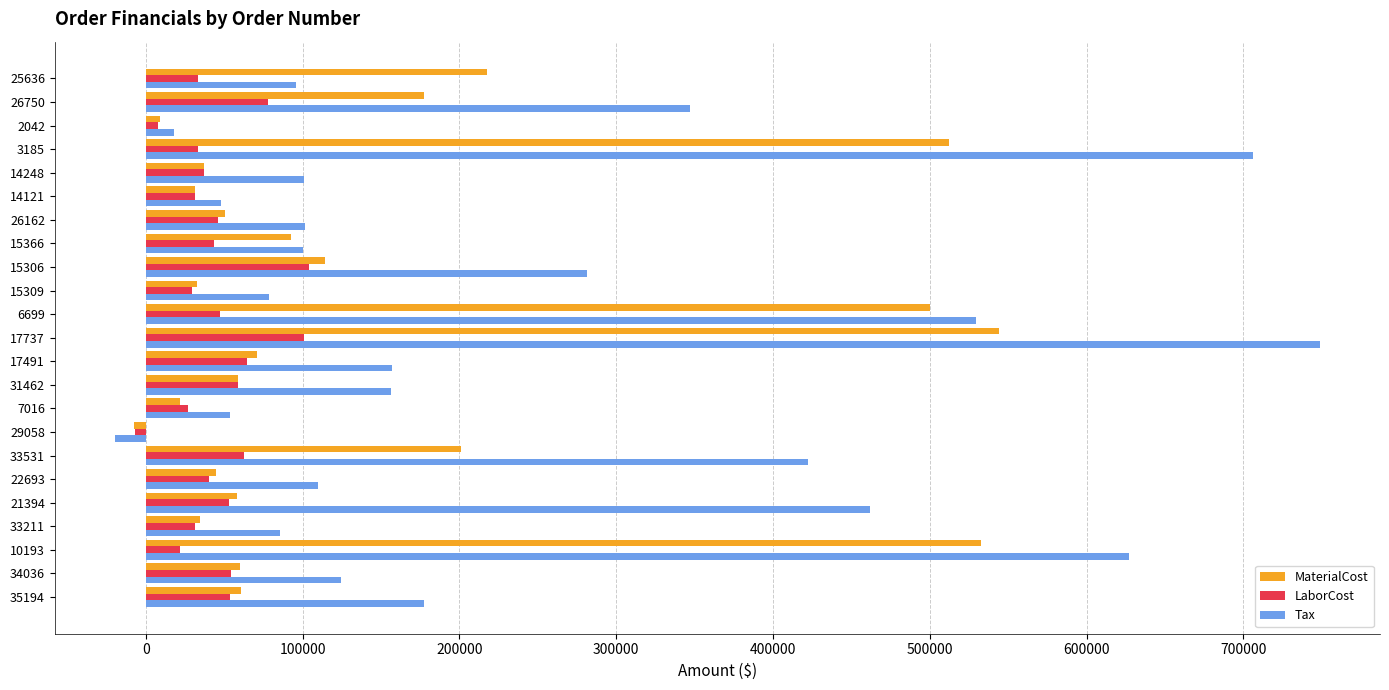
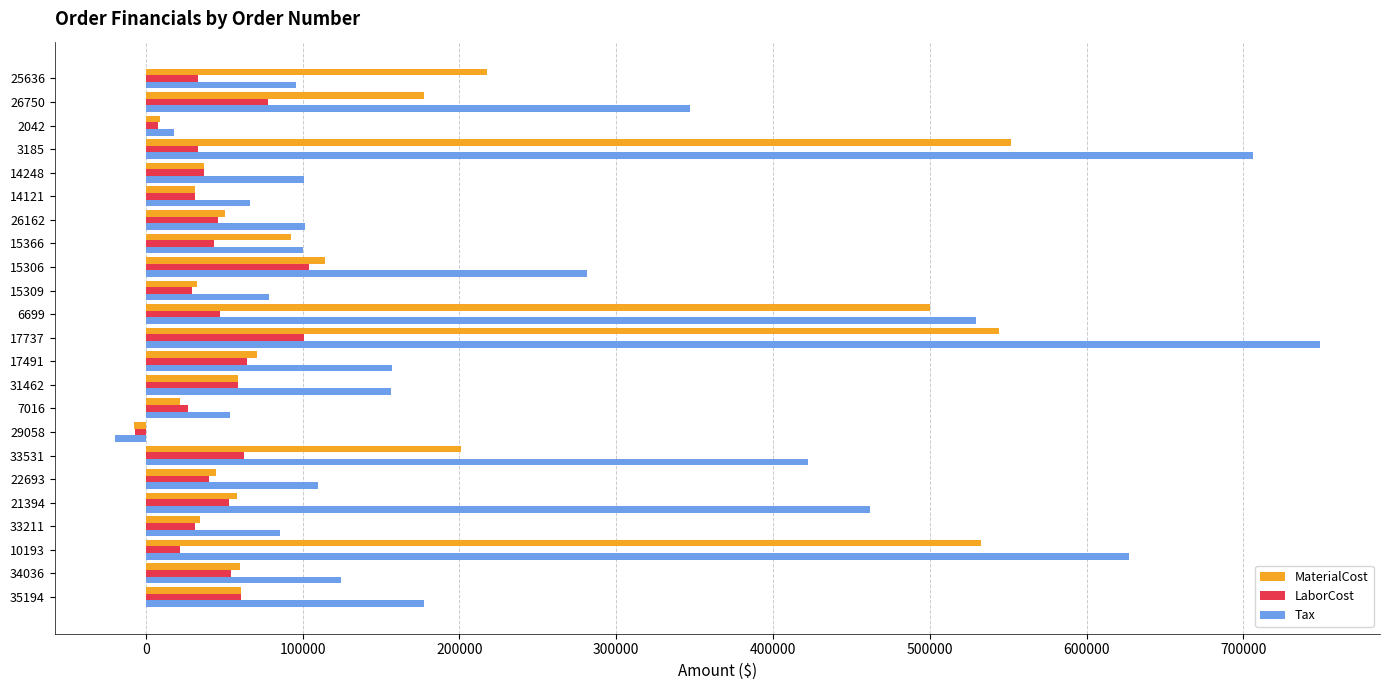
MaterialCost, 3185: 513000 -> 552000
Tax, 14121: 48000 -> 67000
LaborCost, 35194: 53000 -> 61000
